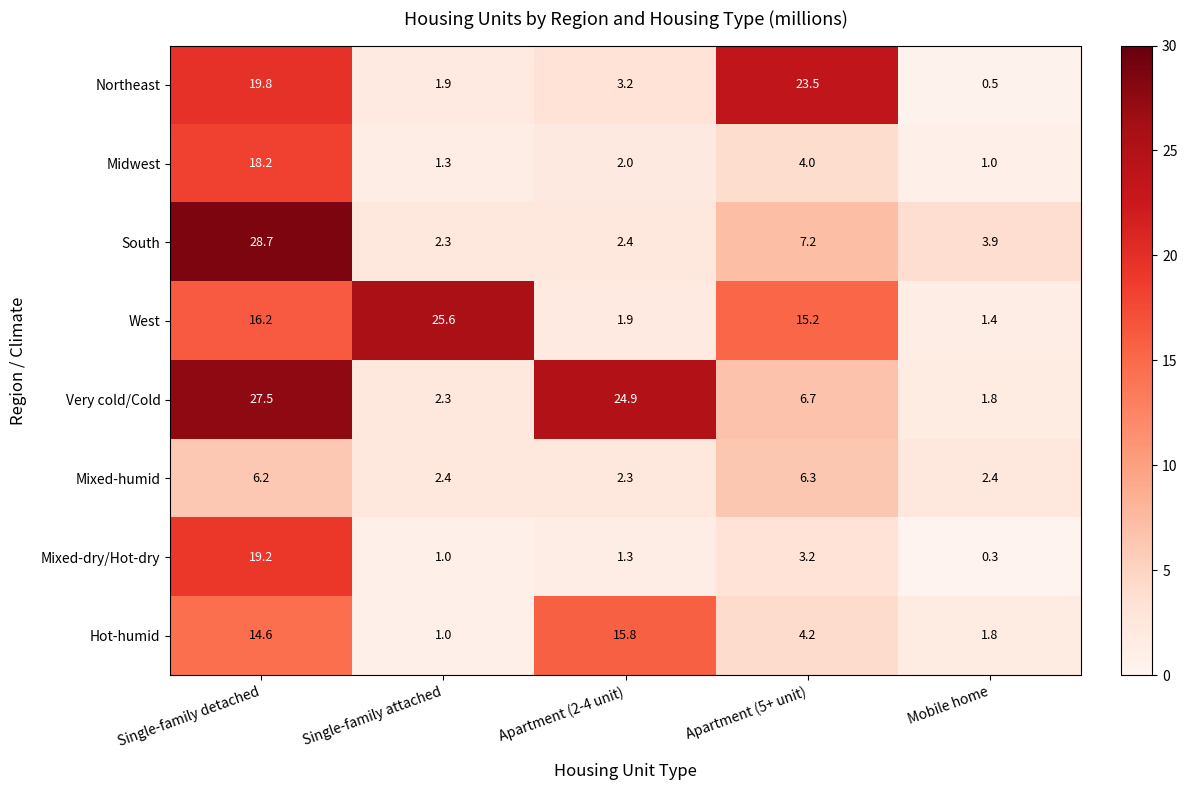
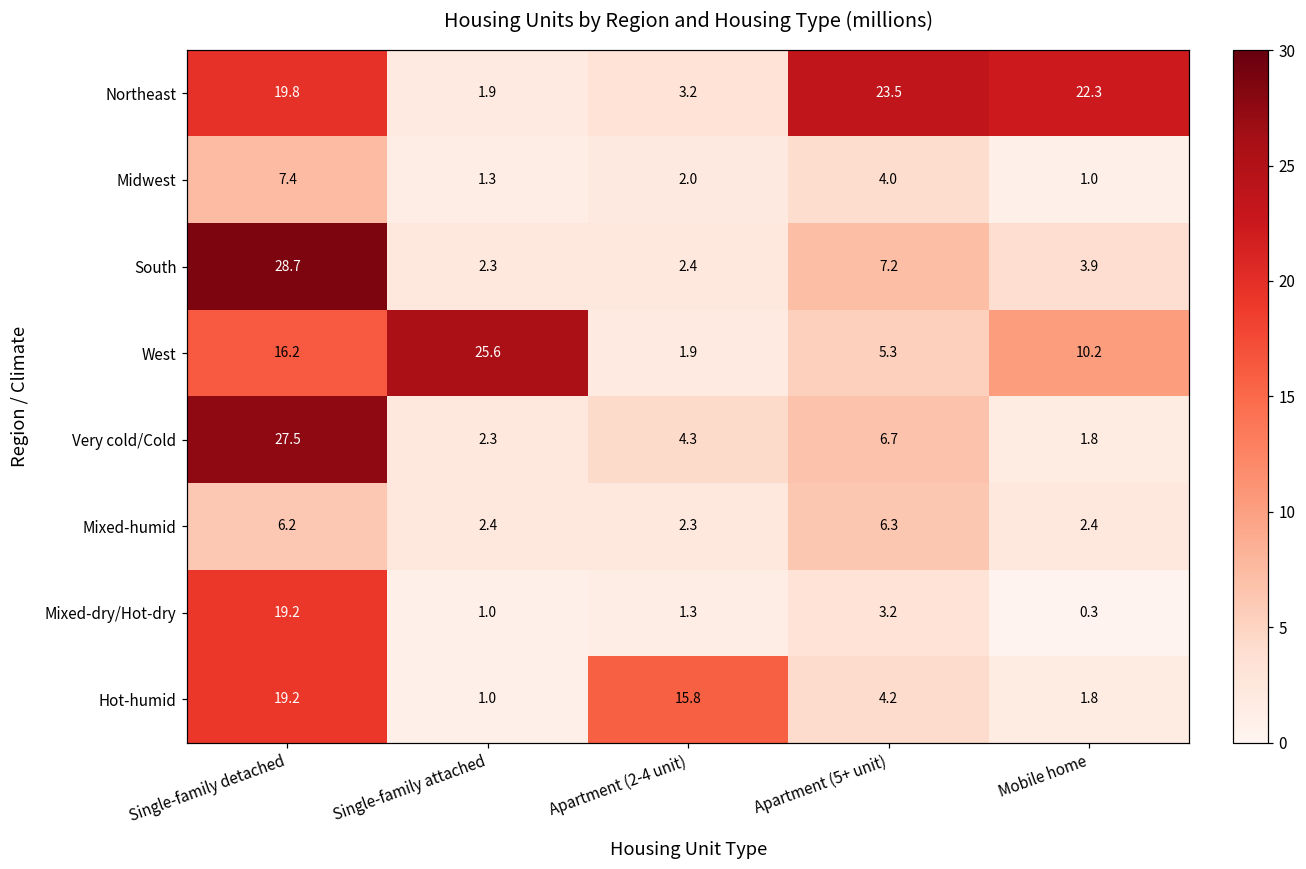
Northeast, Mobile home: 0.5 -> 22.3
Midwest, Single-family detached: 18.2 -> 7.4
West, Apartment (5+ unit): 15.2 -> 5.3
West, Mobile home: 1.4 -> 10.2
Very cold/Cold, Apartment (2-4 unit): 24.9 -> 4.3
Hot-humid, Single-family detached: 14.6 -> 19.2
